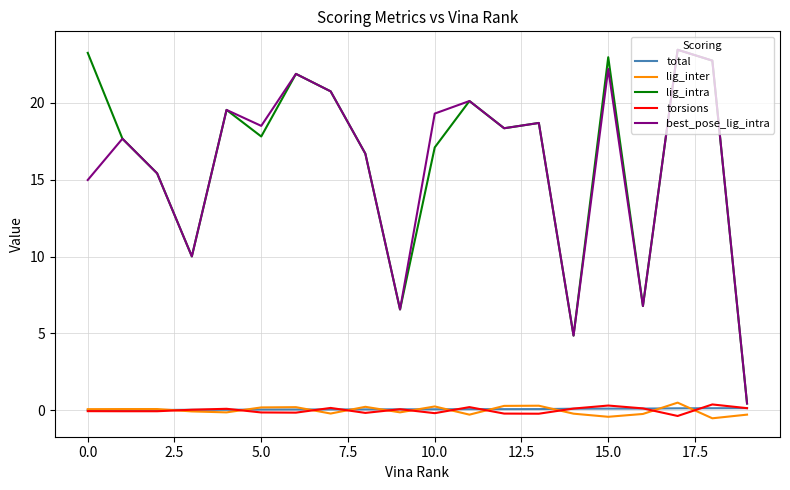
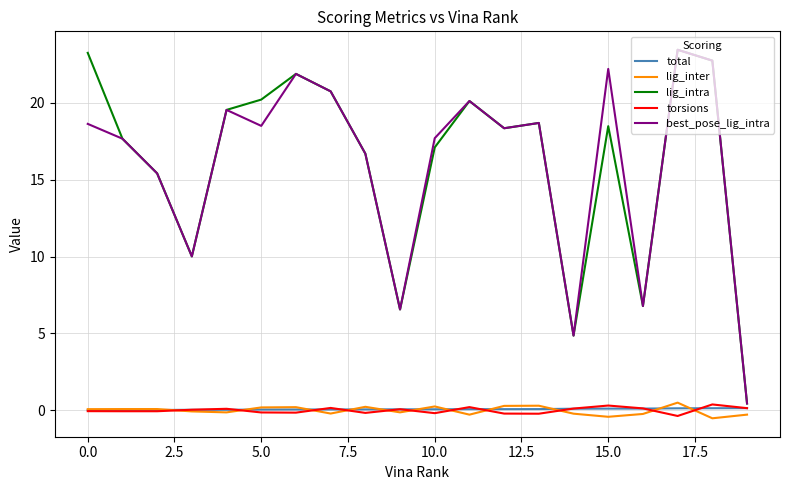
best_pose_lig_intra, 0.0: 15.0 -> 18.6
lig_intra, 5.0: 17.8 -> 20.2
best_pose_lig_intra, 10.0: 19.3 -> 17.7
lig_intra, 15.0: 23.0 -> 18.5
